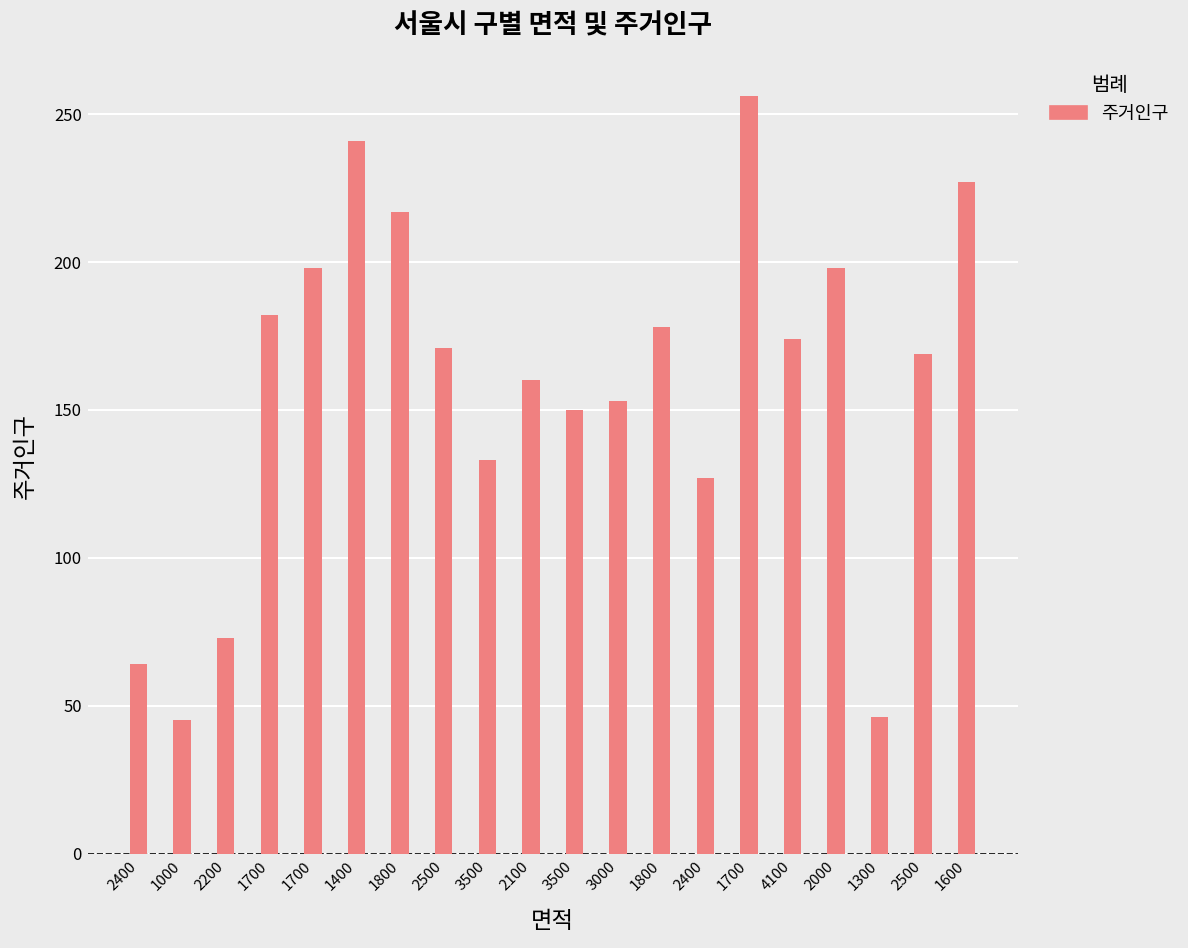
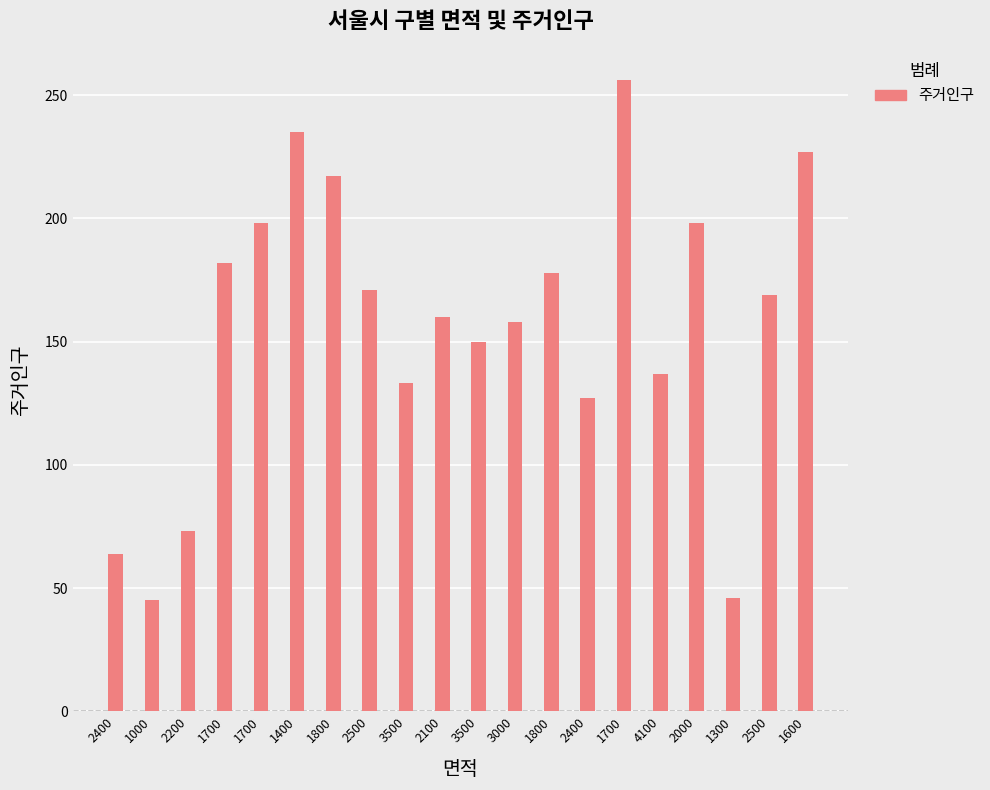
1400: 241 -> 235
3000: 153 -> 158
4100: 174 -> 137
